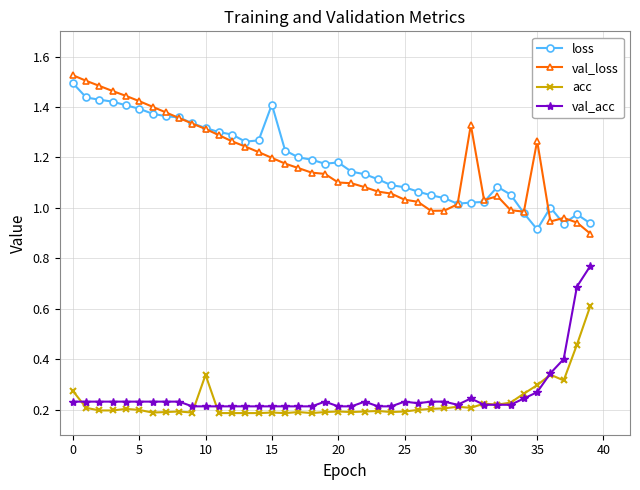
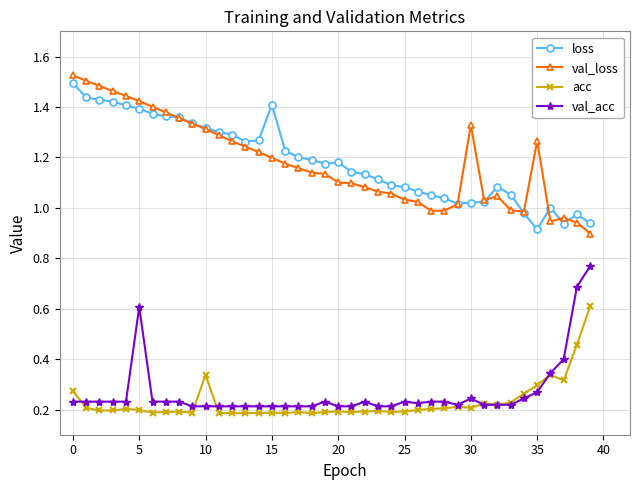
val_acc, 5: 0.23 -> 0.61
